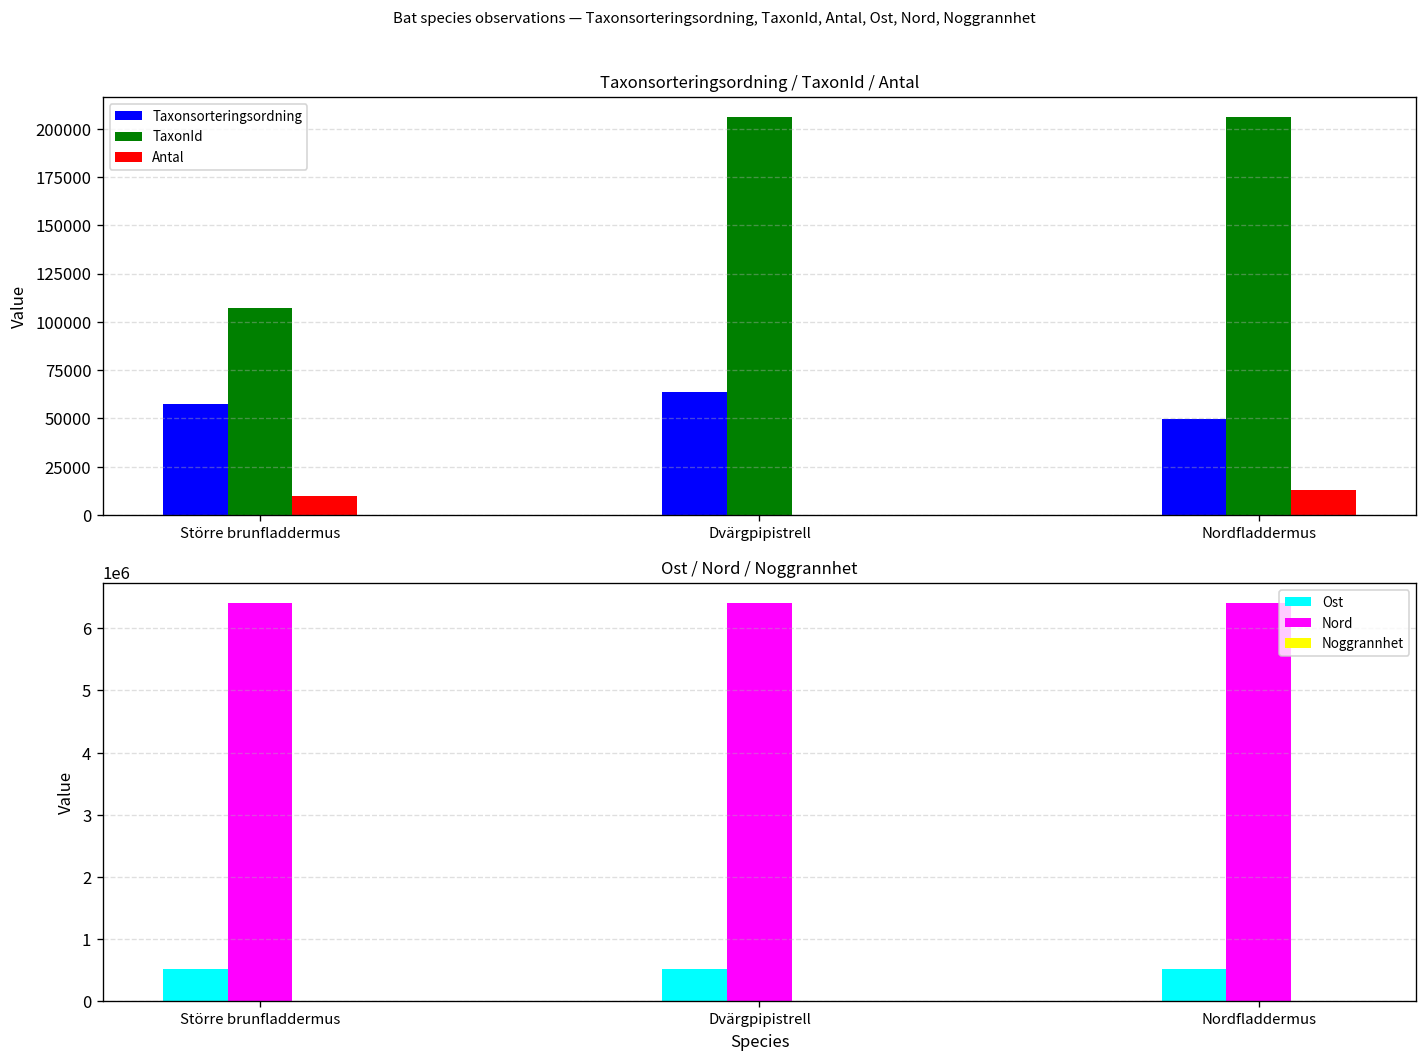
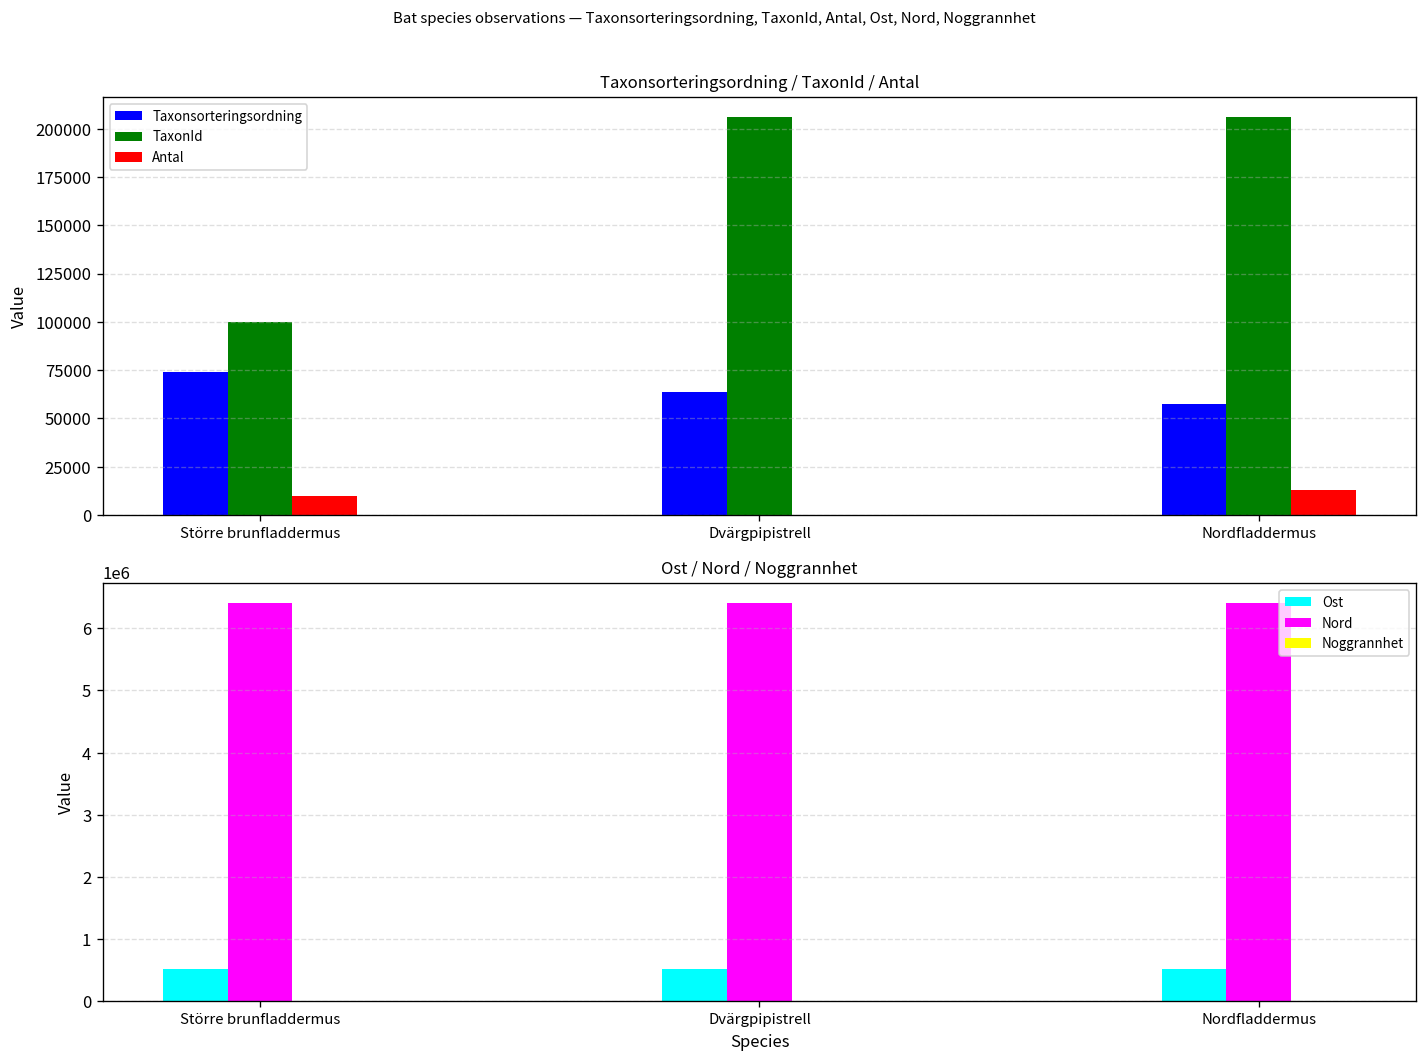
Taxonsorteringsordning / TaxonId / Antal, Taxonsorteringsordning, Större brunfladdermus: 57000 -> 74000
Taxonsorteringsordning / TaxonId / Antal, TaxonId, Större brunfladdermus: 107000 -> 100000
Taxonsorteringsordning / TaxonId / Antal, Taxonsorteringsordning, Nordfladdermus: 50000 -> 57000
